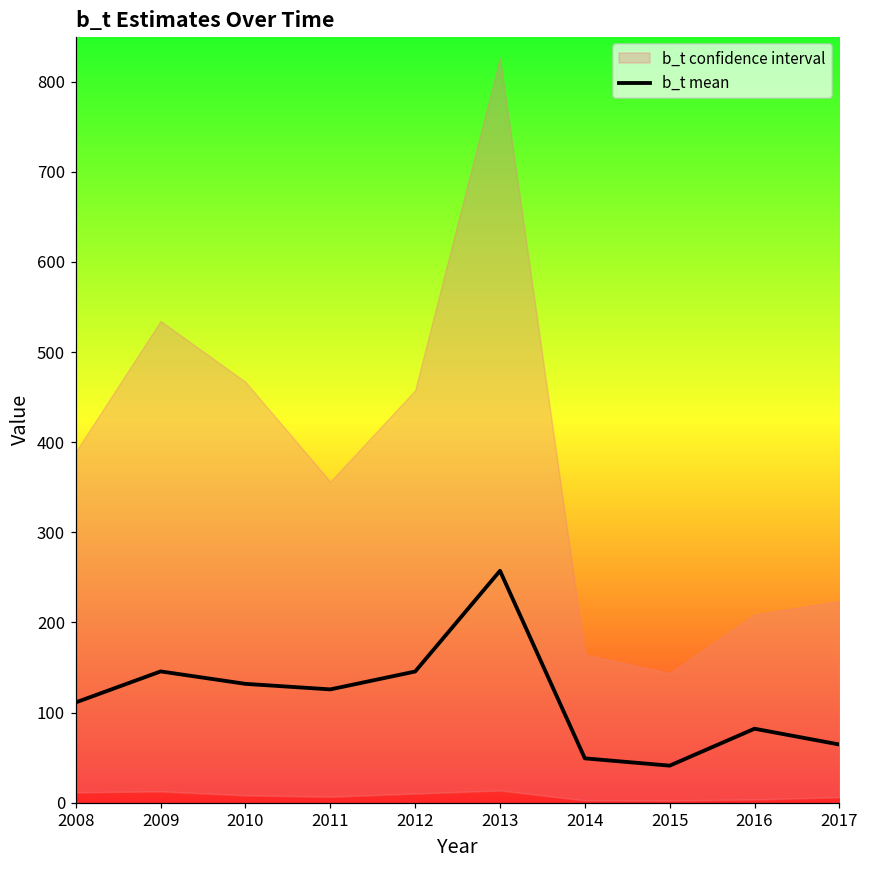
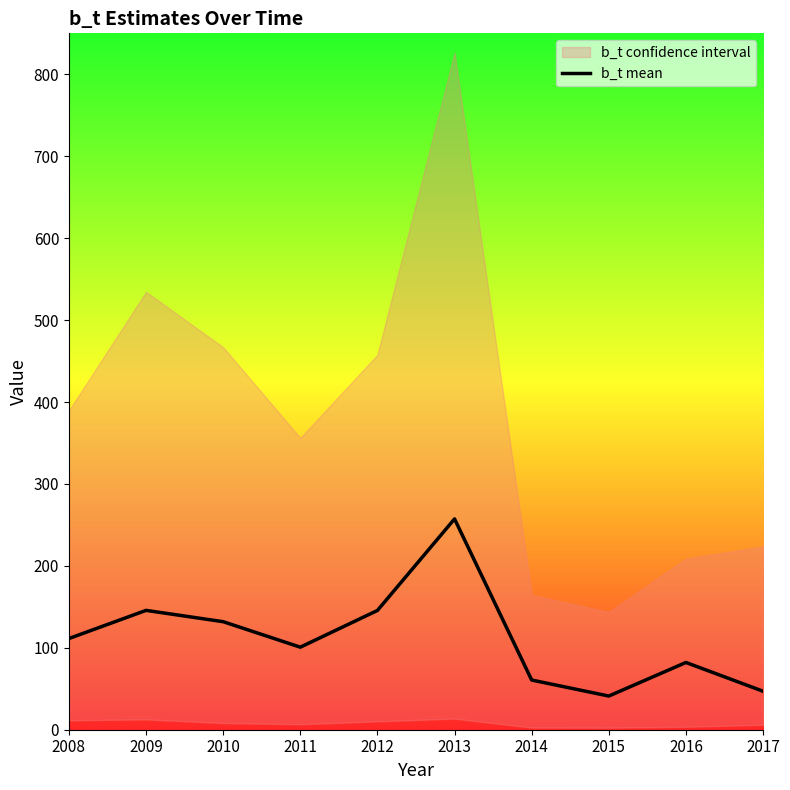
b_t mean, 2011: 130 -> 100
b_t mean, 2014: 50 -> 60
b_t mean, 2017: 60 -> 50
